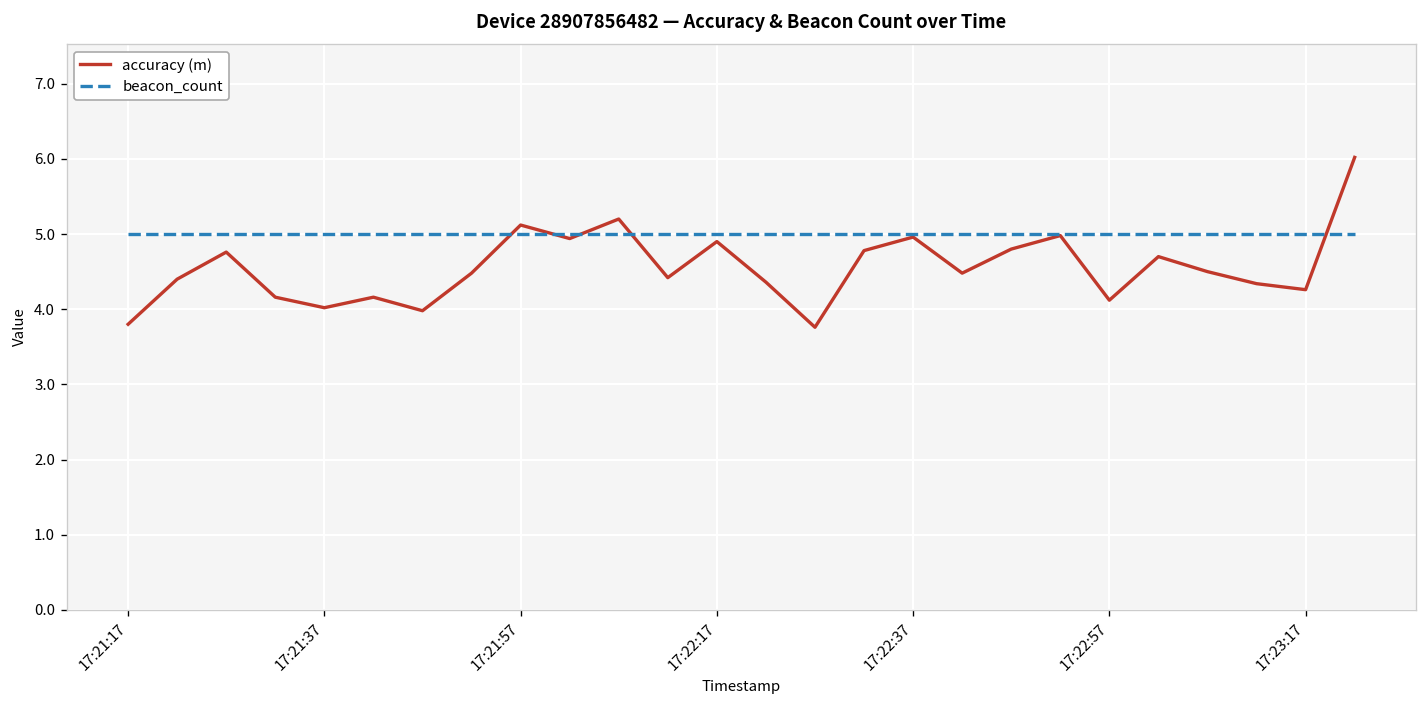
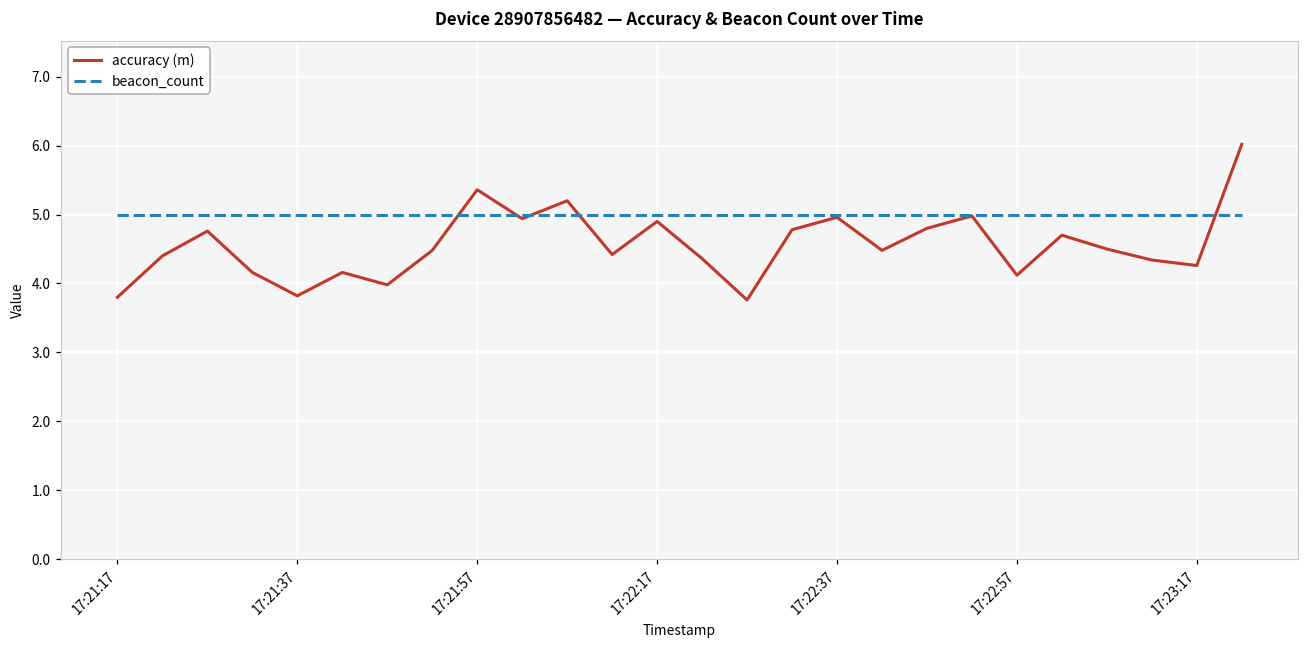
accuracy (m), 17:21:37: 4.0 -> 3.8
accuracy (m), 17:21:57: 5.1 -> 5.4
